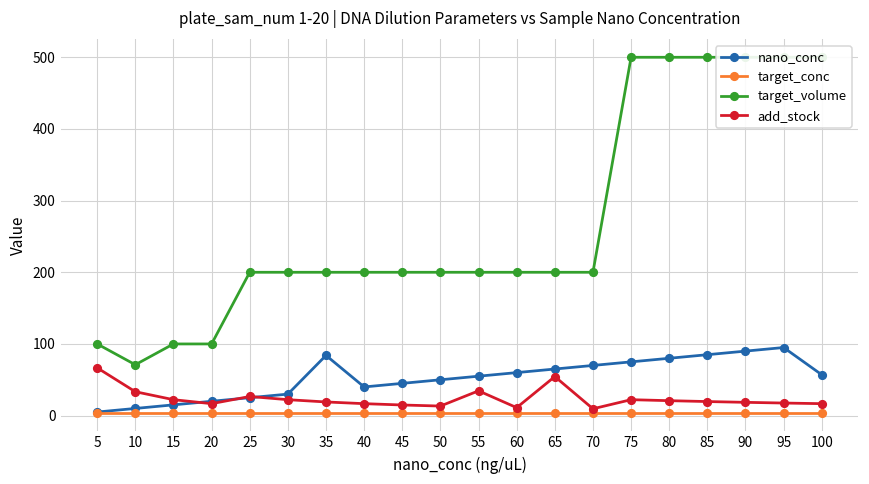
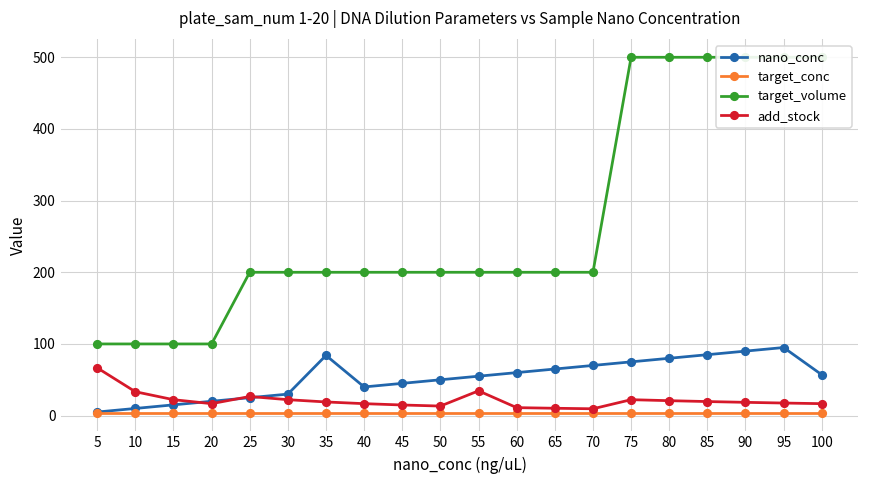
target_volume, 10: 70 -> 100
add_stock, 65: 50 -> 10
